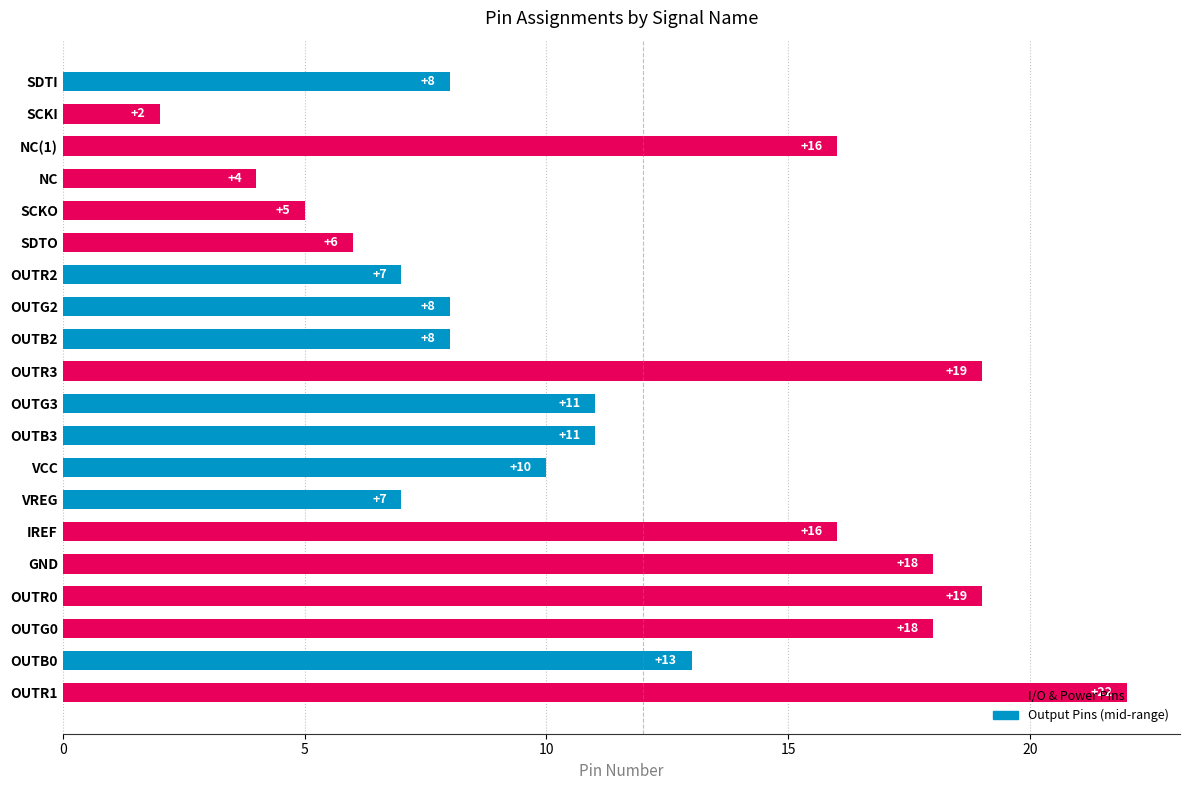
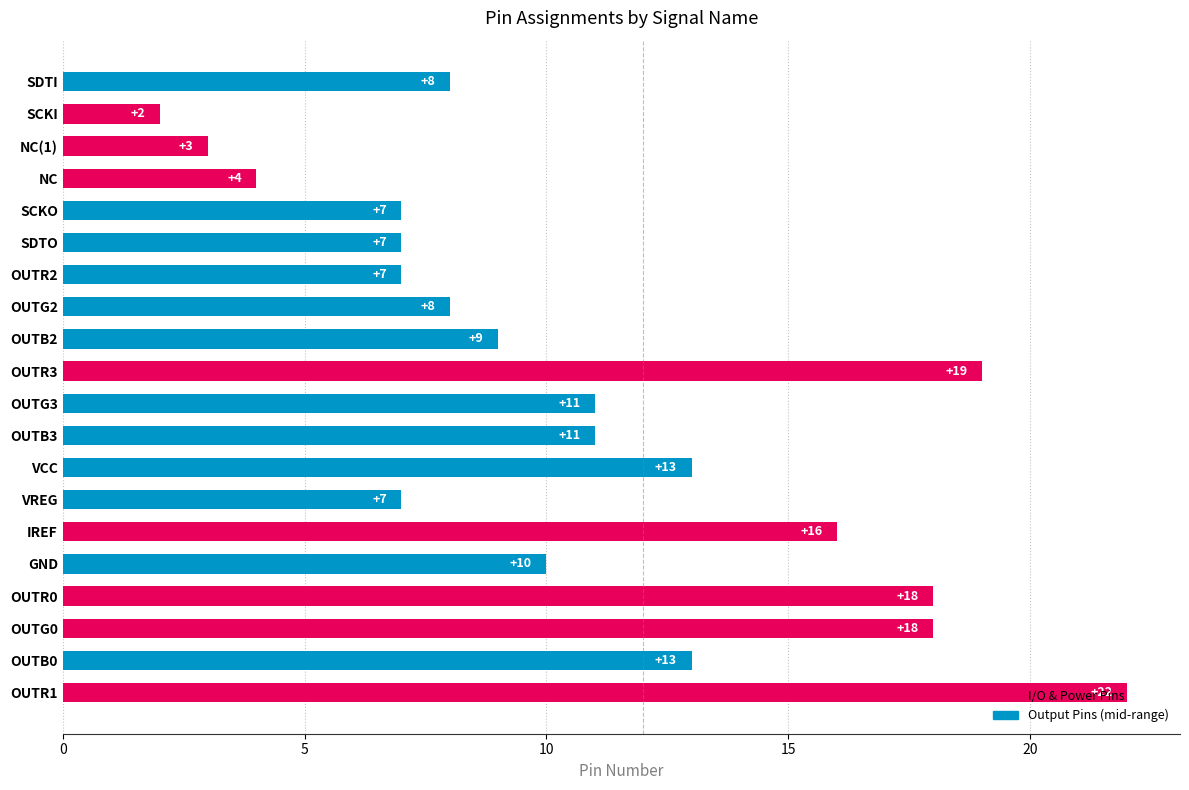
NC(1): +16 -> +3
SCKO: +5 -> +7
SDTO: +6 -> +7
OUTB2: +8 -> +9
VCC: +10 -> +13
GND: +18 -> +10
OUTR0: +19 -> +18
